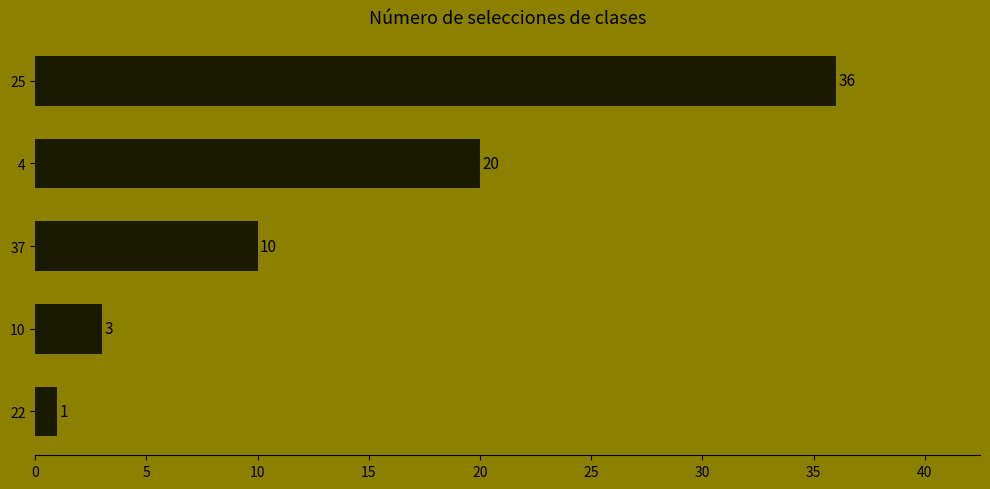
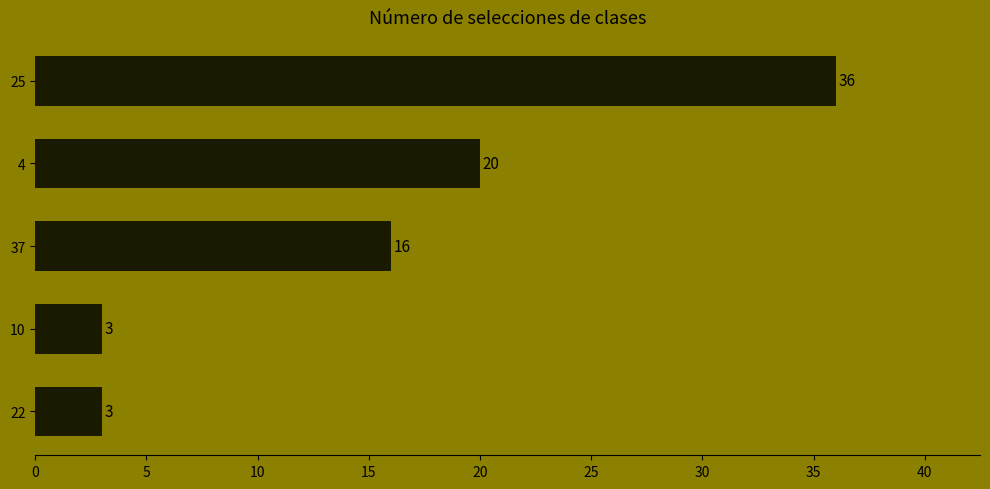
37: 10 -> 16
22: 1 -> 3
